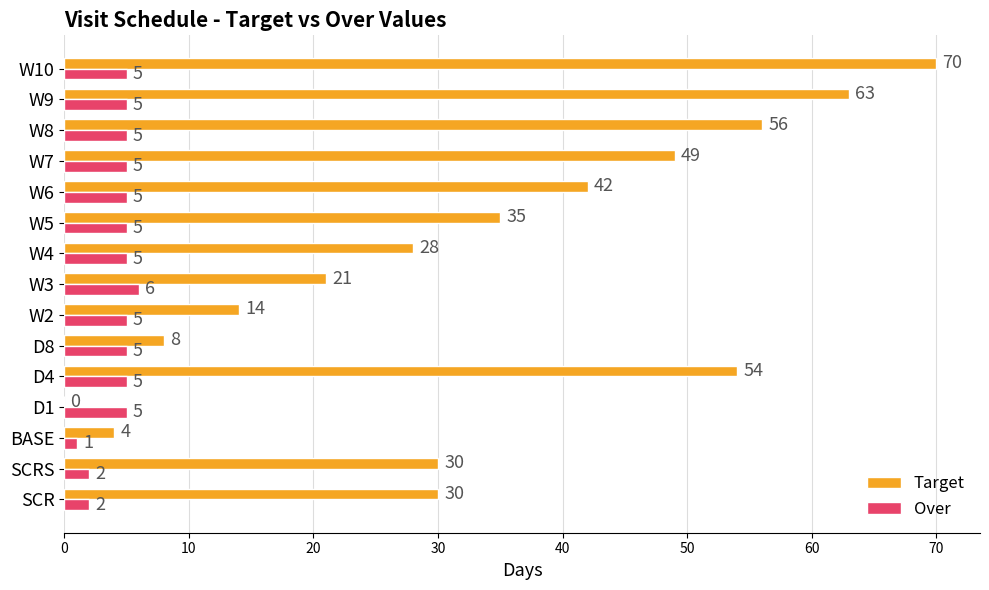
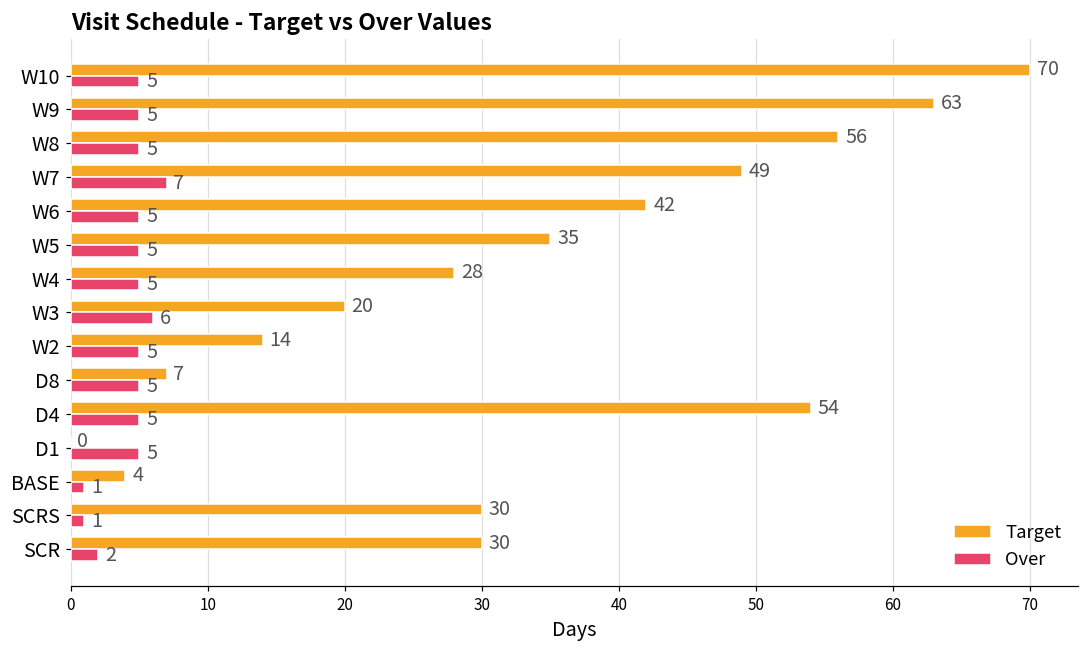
Over, W7: 5 -> 7
Target, W3: 21 -> 20
Target, D8: 8 -> 7
Over, SCRS: 2 -> 1
